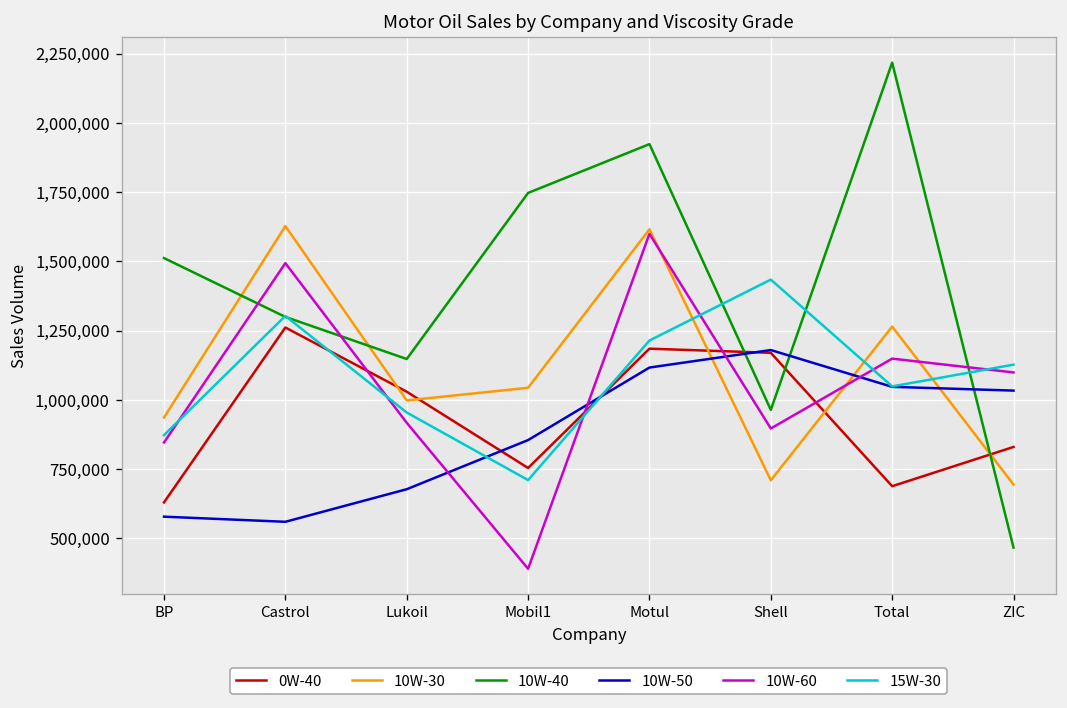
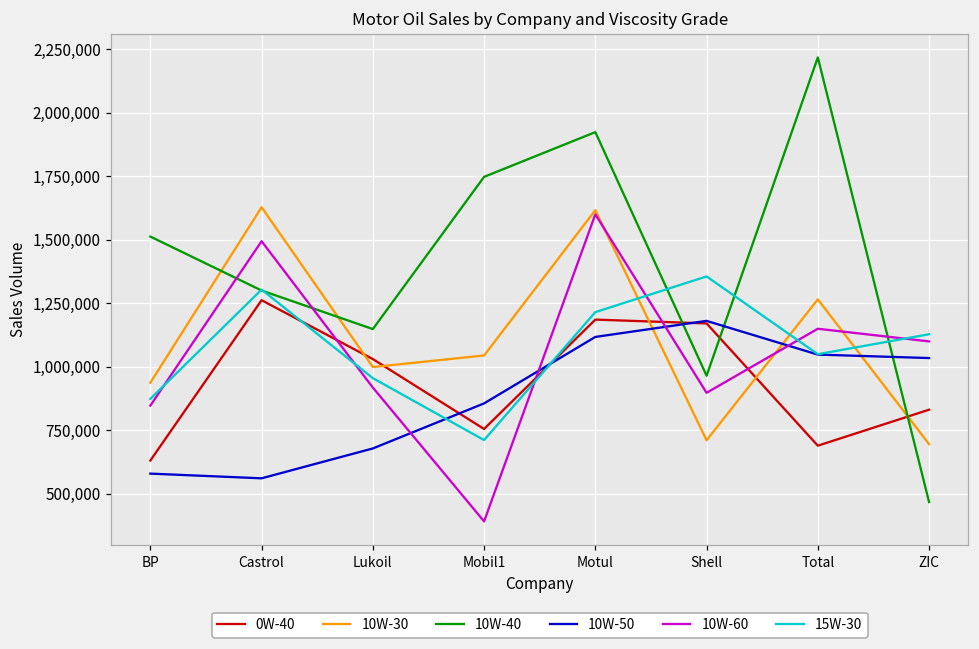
15W-30, Shell: 1,430,000 -> 1,360,000
